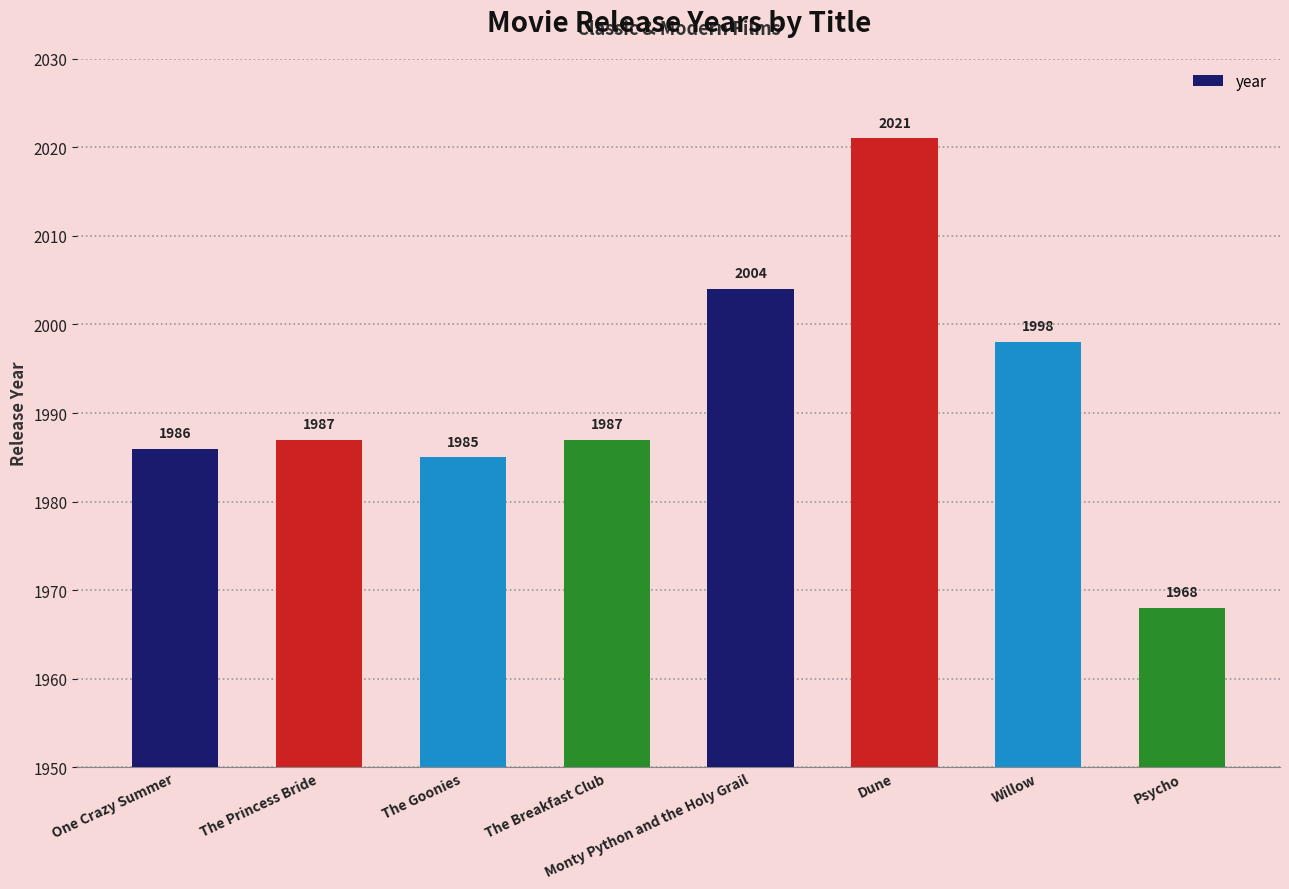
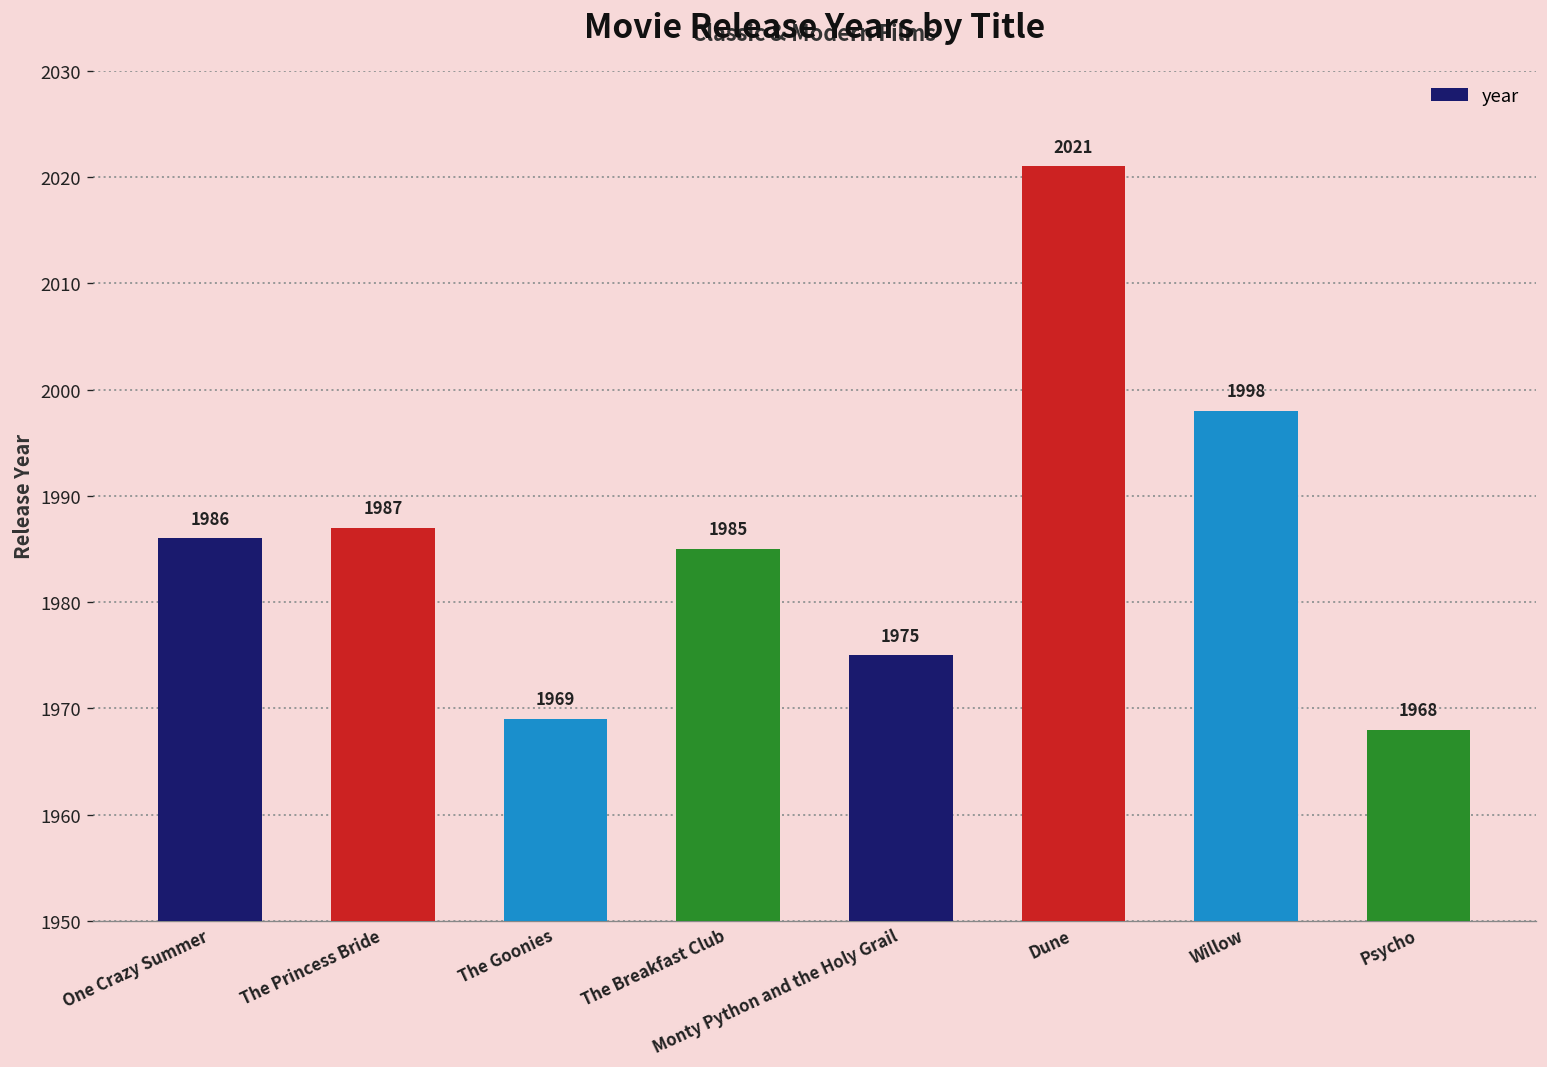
The Goonies: 1985 -> 1969
The Breakfast Club: 1987 -> 1985
Monty Python and the Holy Grail: 2004 -> 1975
